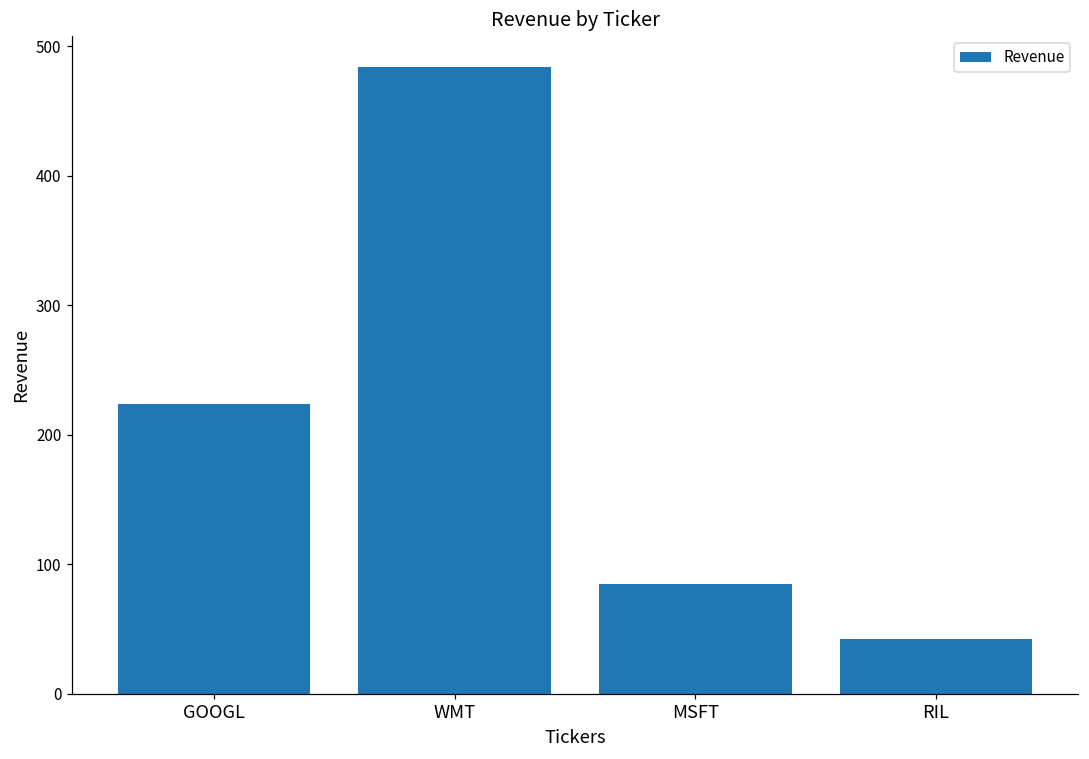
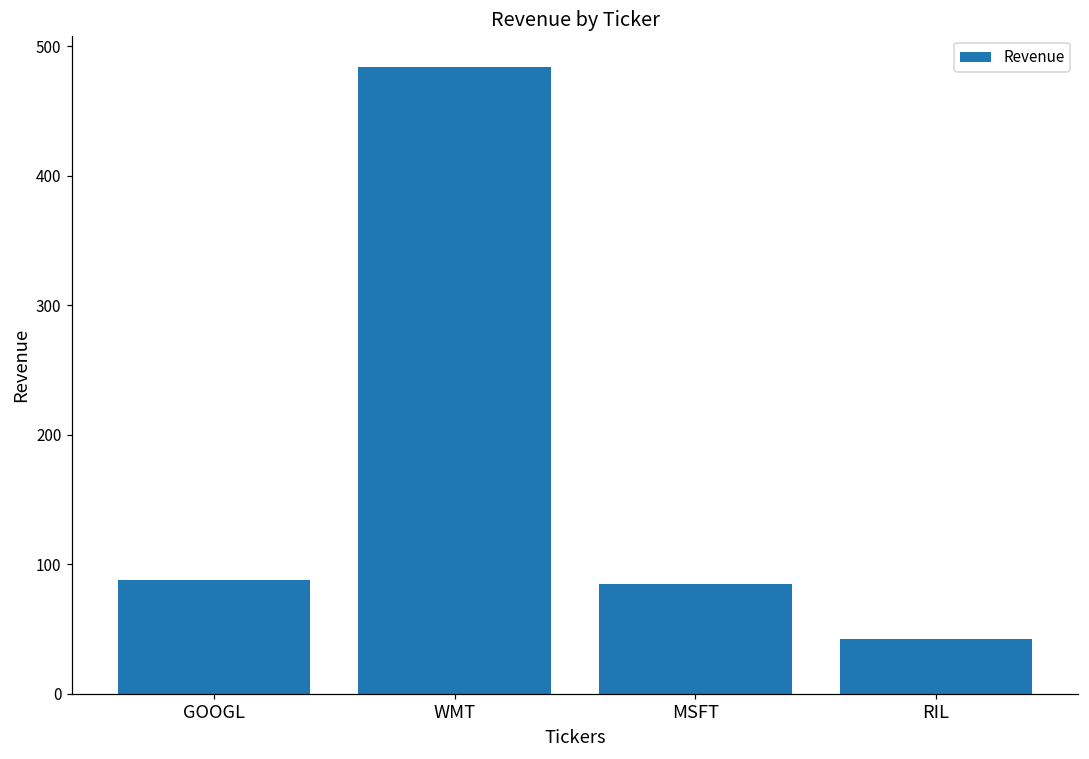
GOOGL: 224 -> 88
